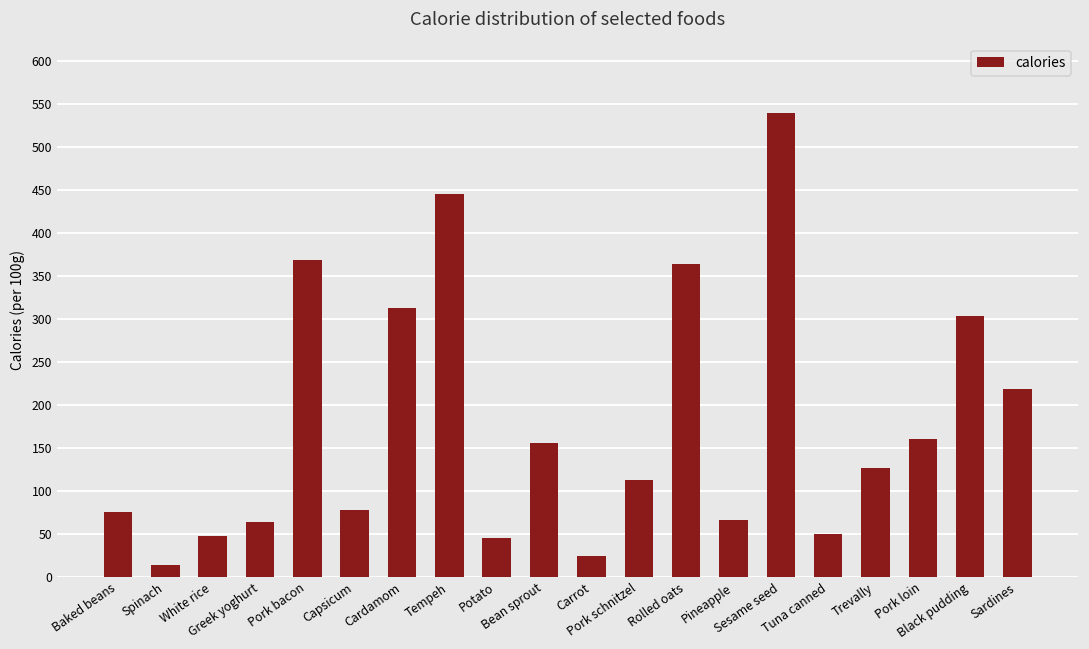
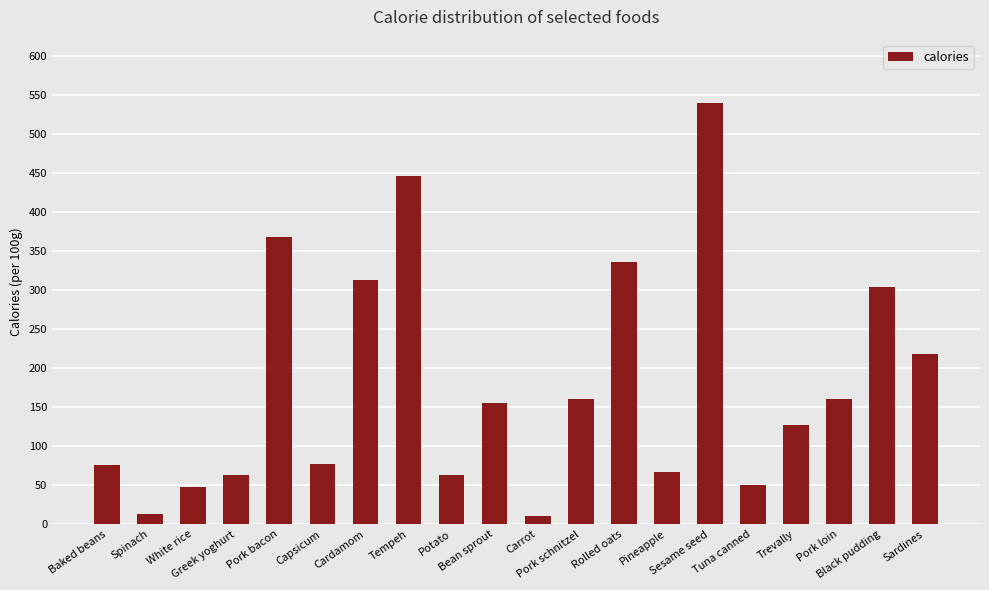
Potato: 40 -> 60
Carrot: 20 -> 10
Pork schnitzel: 110 -> 160
Rolled oats: 360 -> 340
